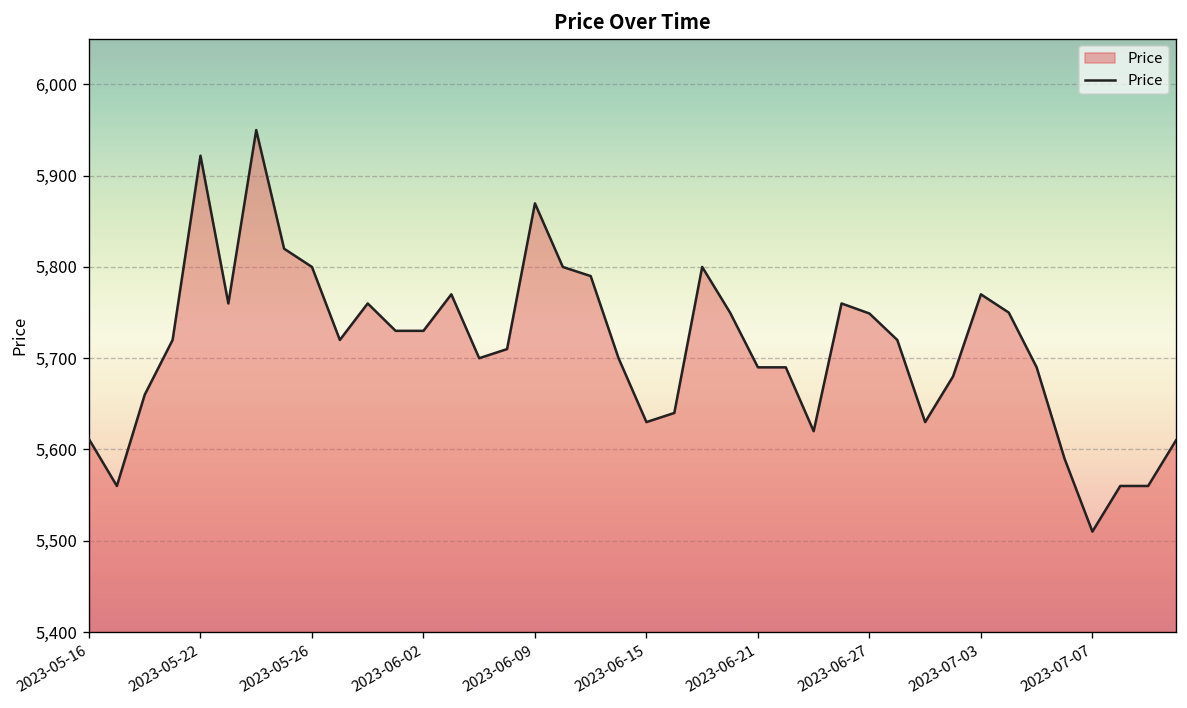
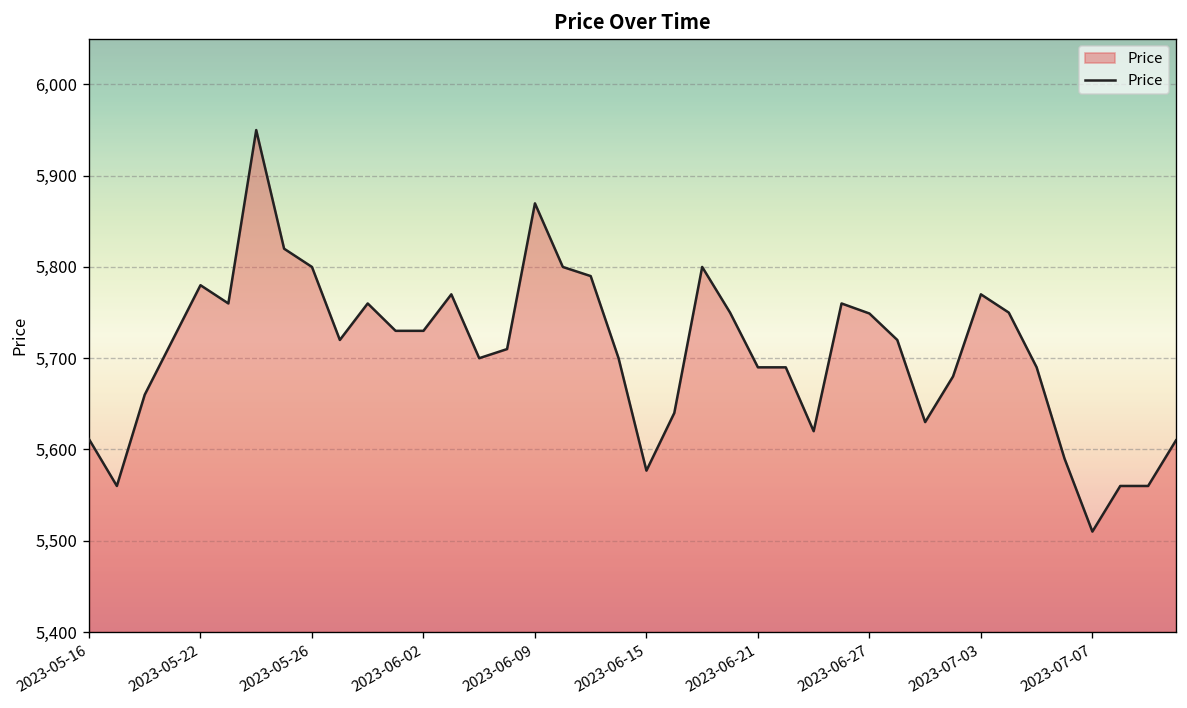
2023-05-22: 5,920 -> 5,780
2023-06-15: 5,630 -> 5,580
